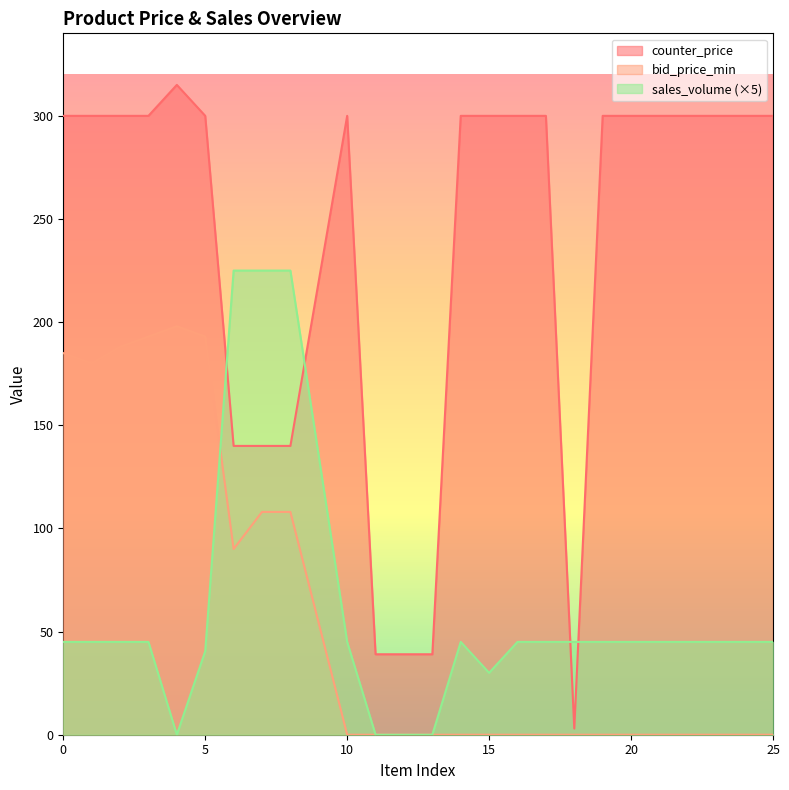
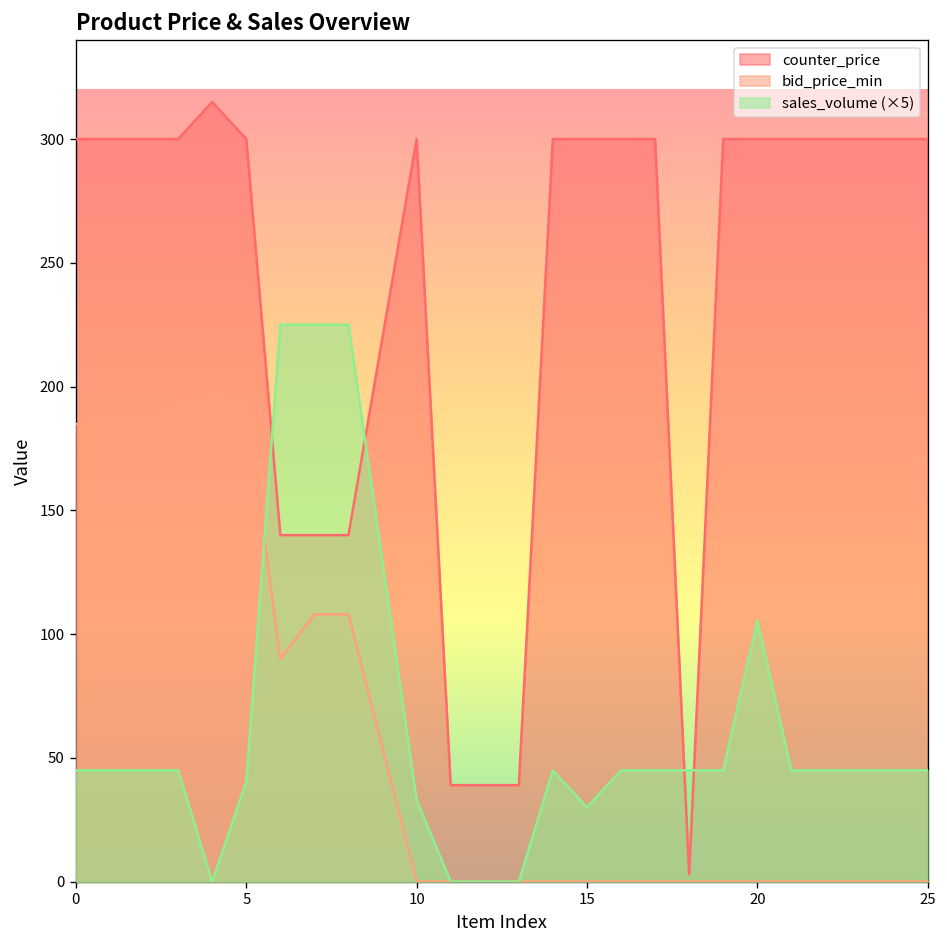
sales_volume (×5), 10: 45 -> 33
sales_volume (×5), 20: 45 -> 106
